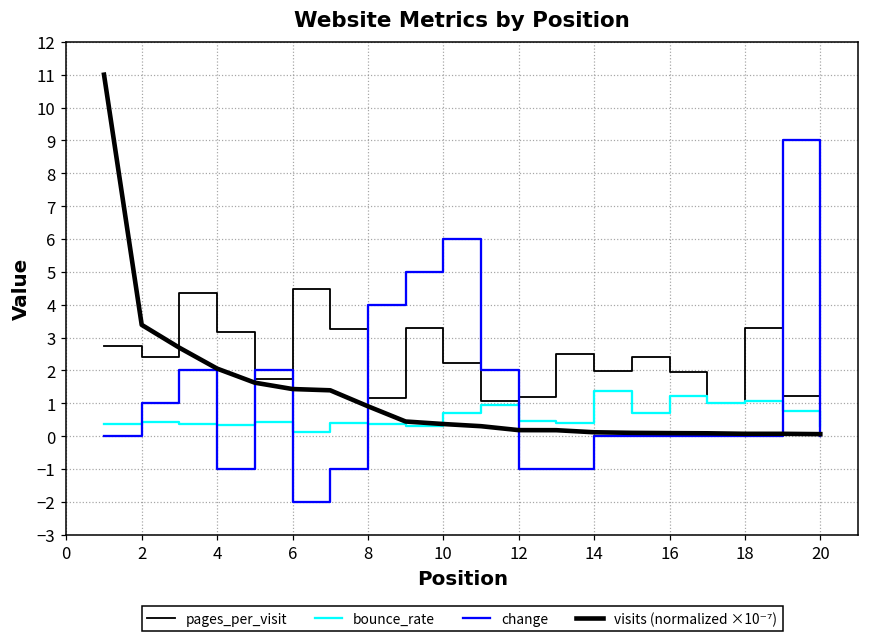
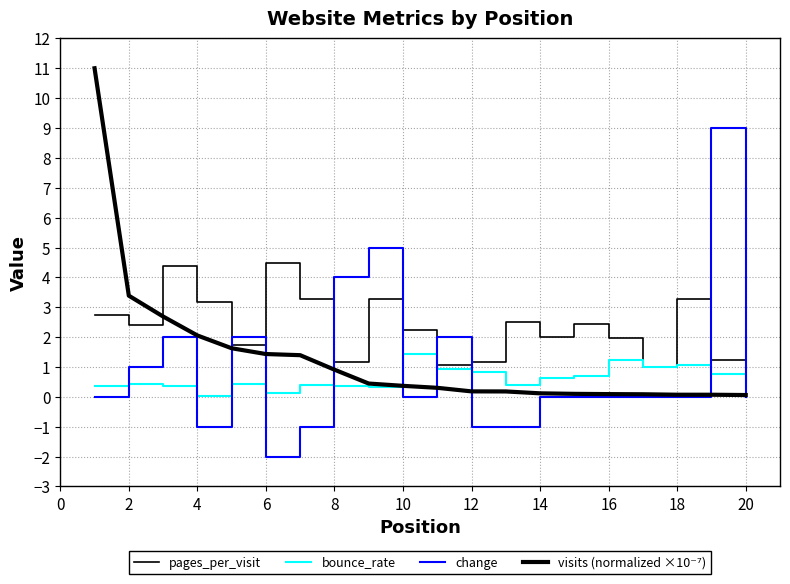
bounce_rate, 4: 0.3 -> 0.0
bounce_rate, 10: 0.7 -> 1.4
change, 10: 6 -> 0
bounce_rate, 12: 0.5 -> 0.8
bounce_rate, 14: 1.4 -> 0.6
